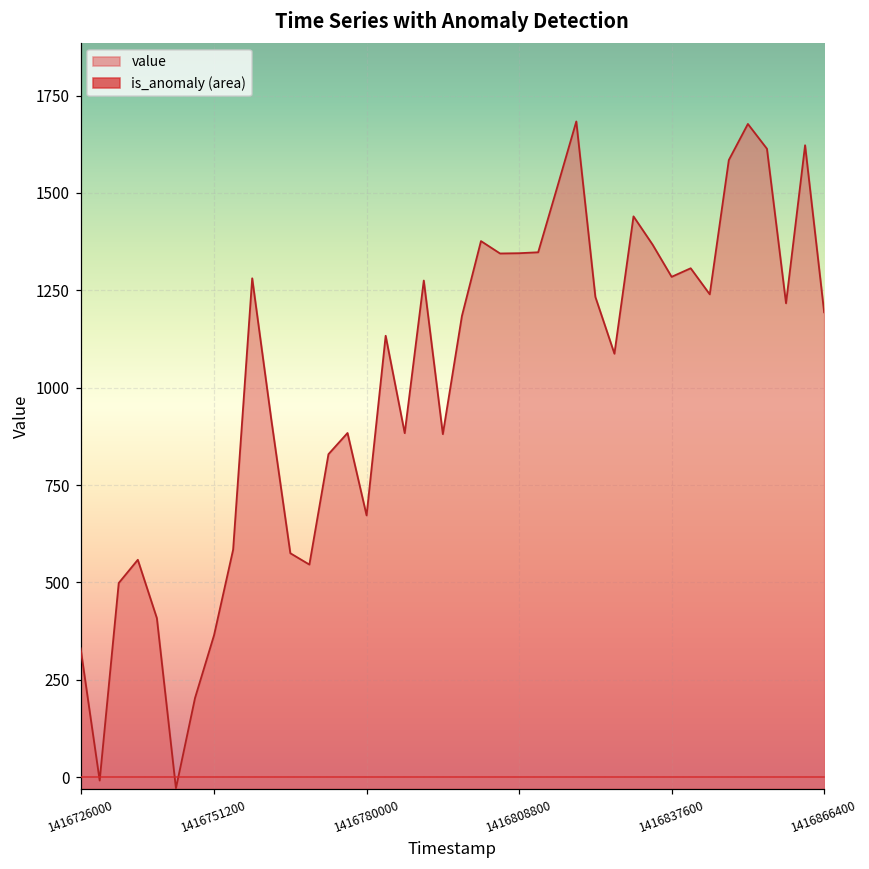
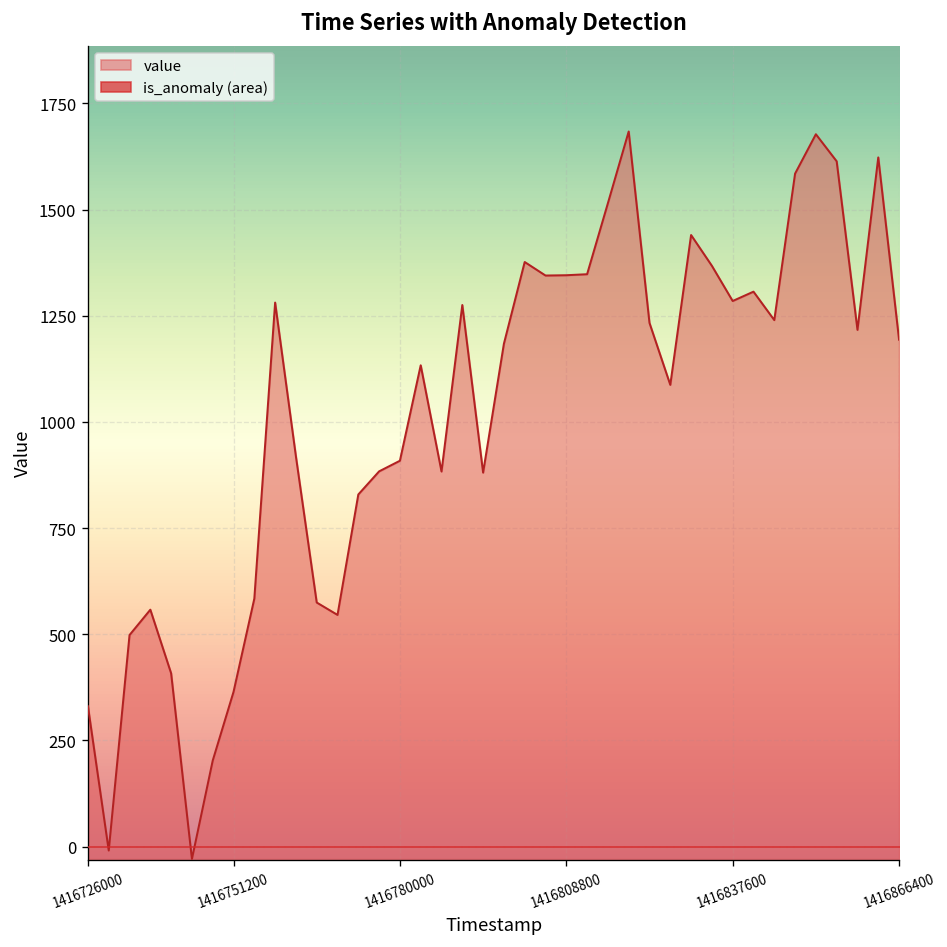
value, 1416780000: 670 -> 910
